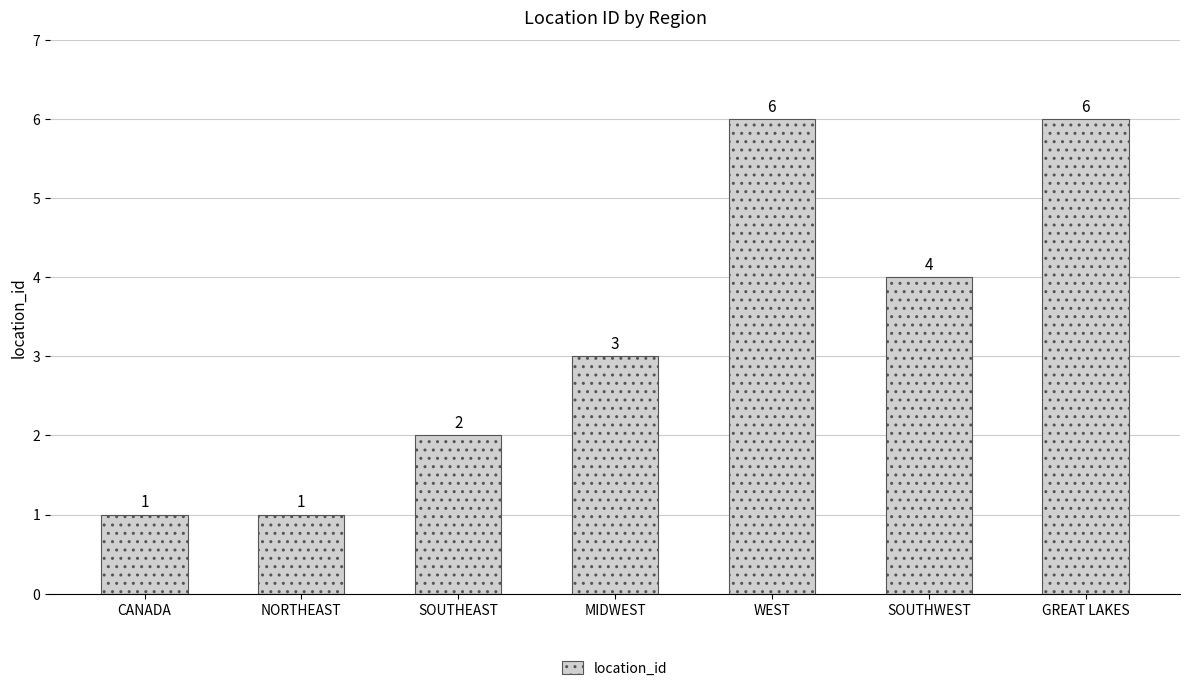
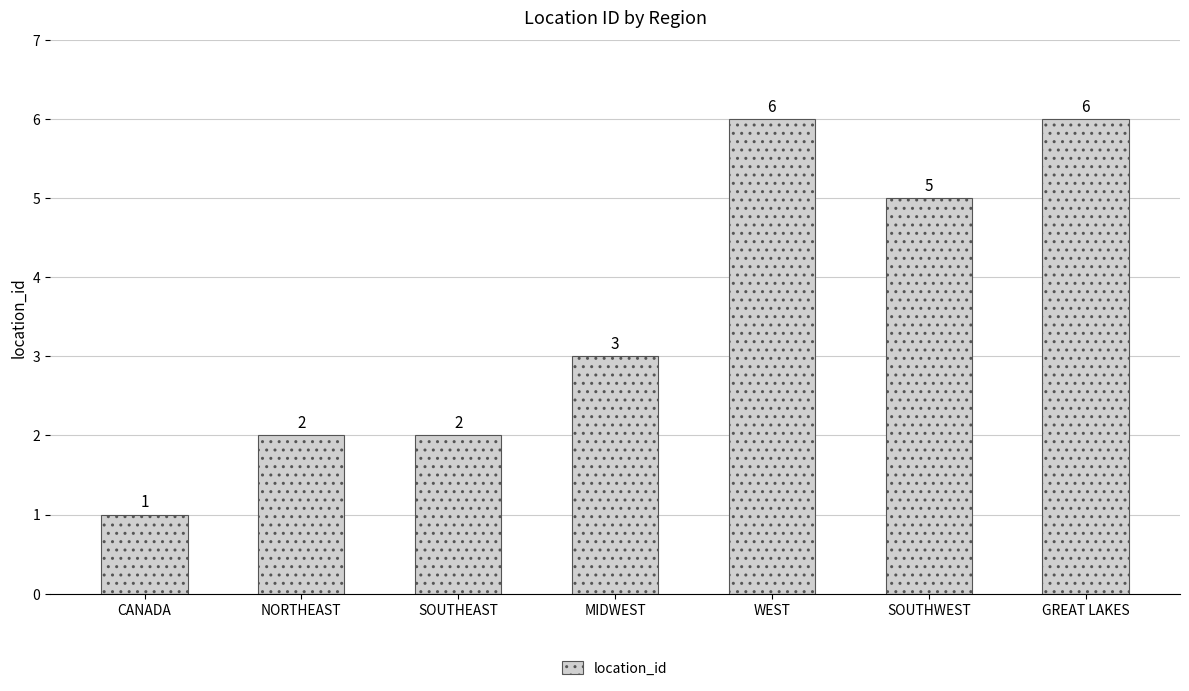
NORTHEAST: 1 -> 2
SOUTHWEST: 4 -> 5
